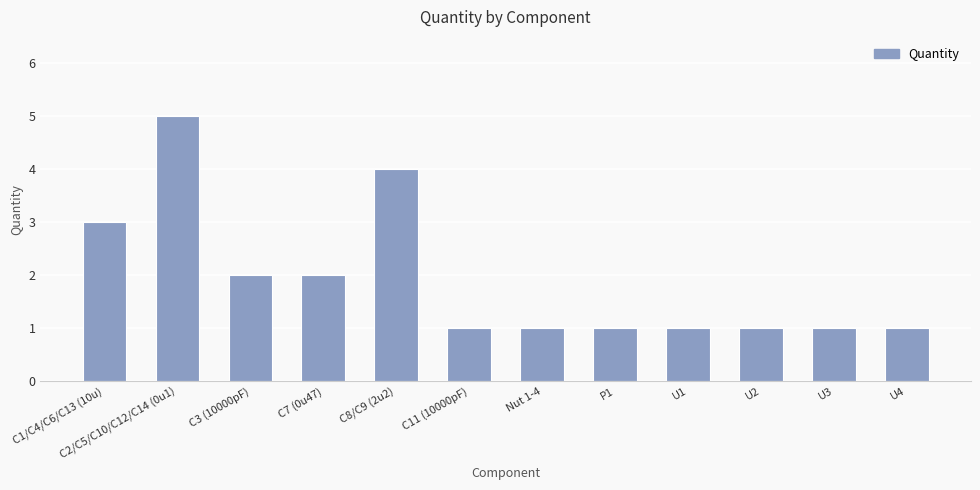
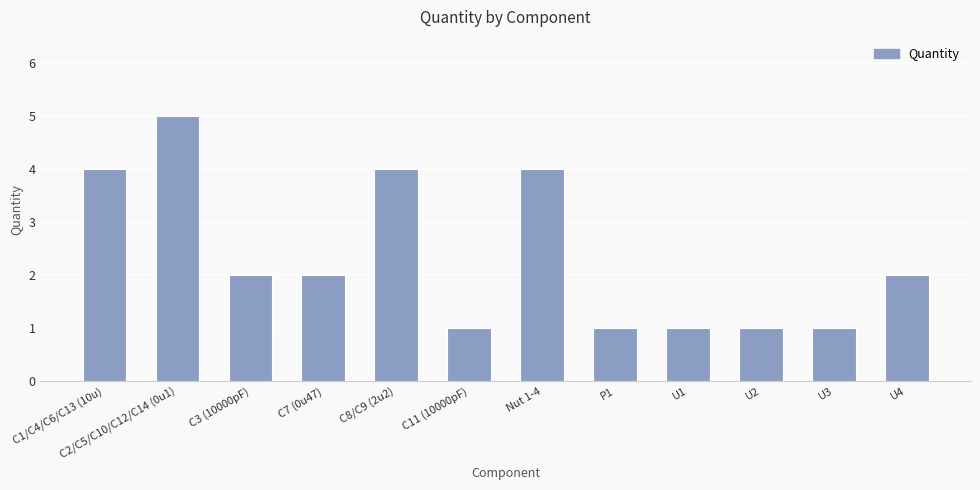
C1/C4/C6/C13 (10u): 3 -> 4
Nut 1-4: 1 -> 4
U4: 1 -> 2
